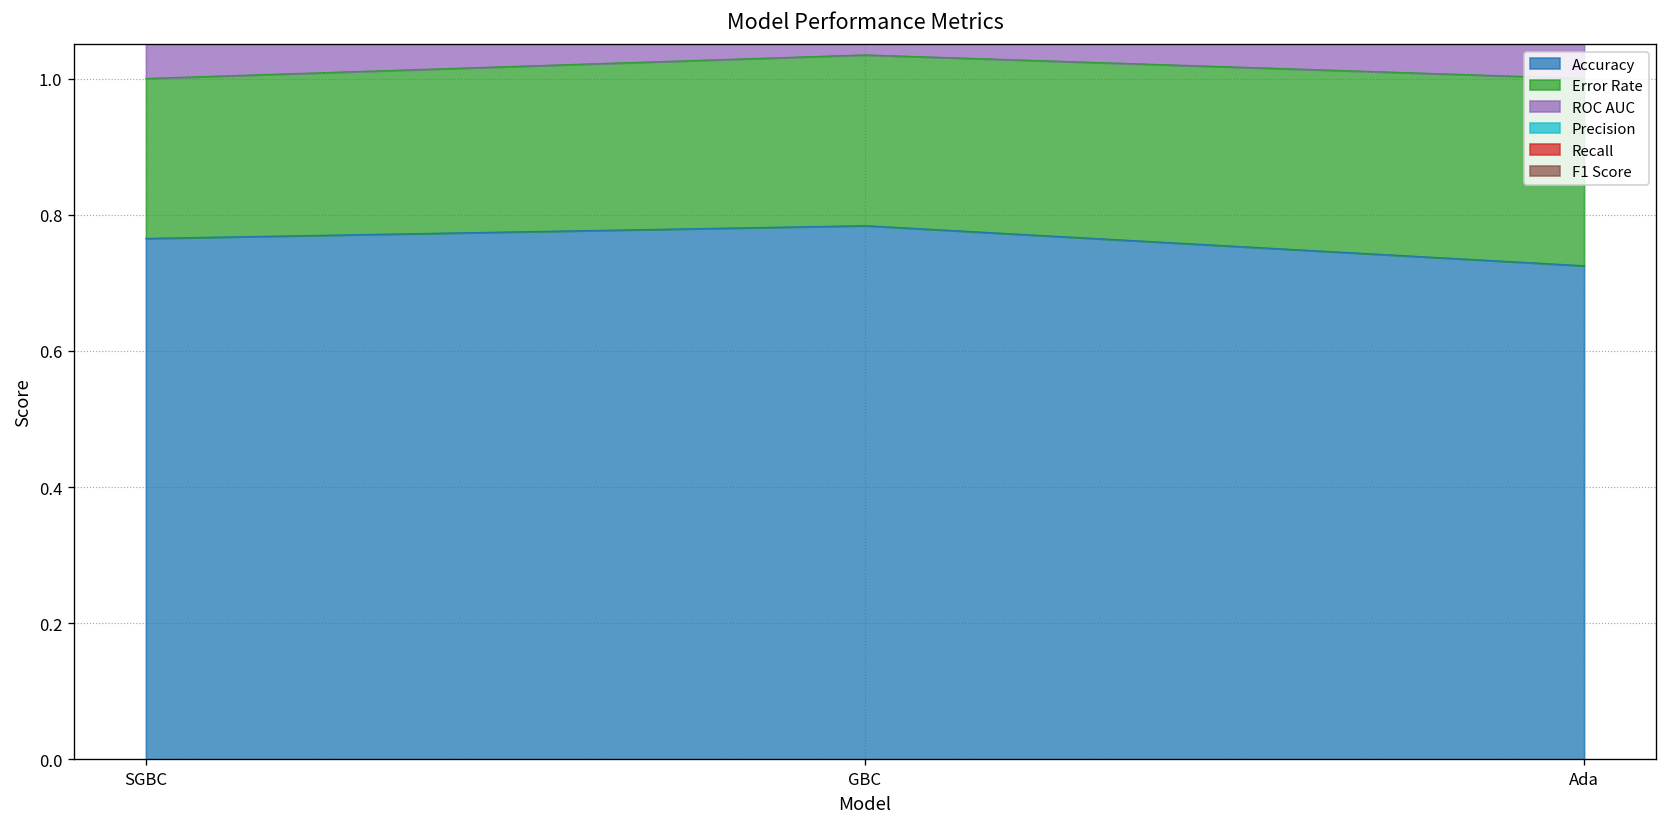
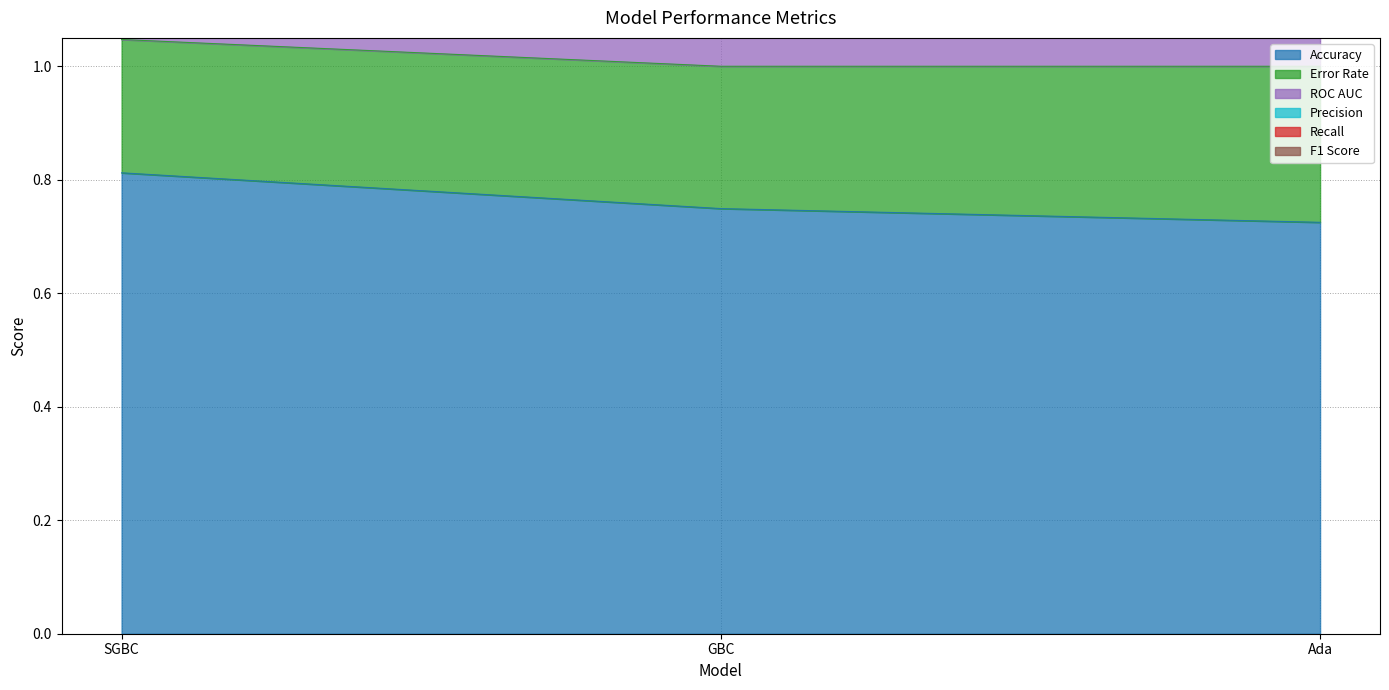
Accuracy, SGBC: 0.77 -> 0.81
Accuracy, GBC: 0.78 -> 0.75
